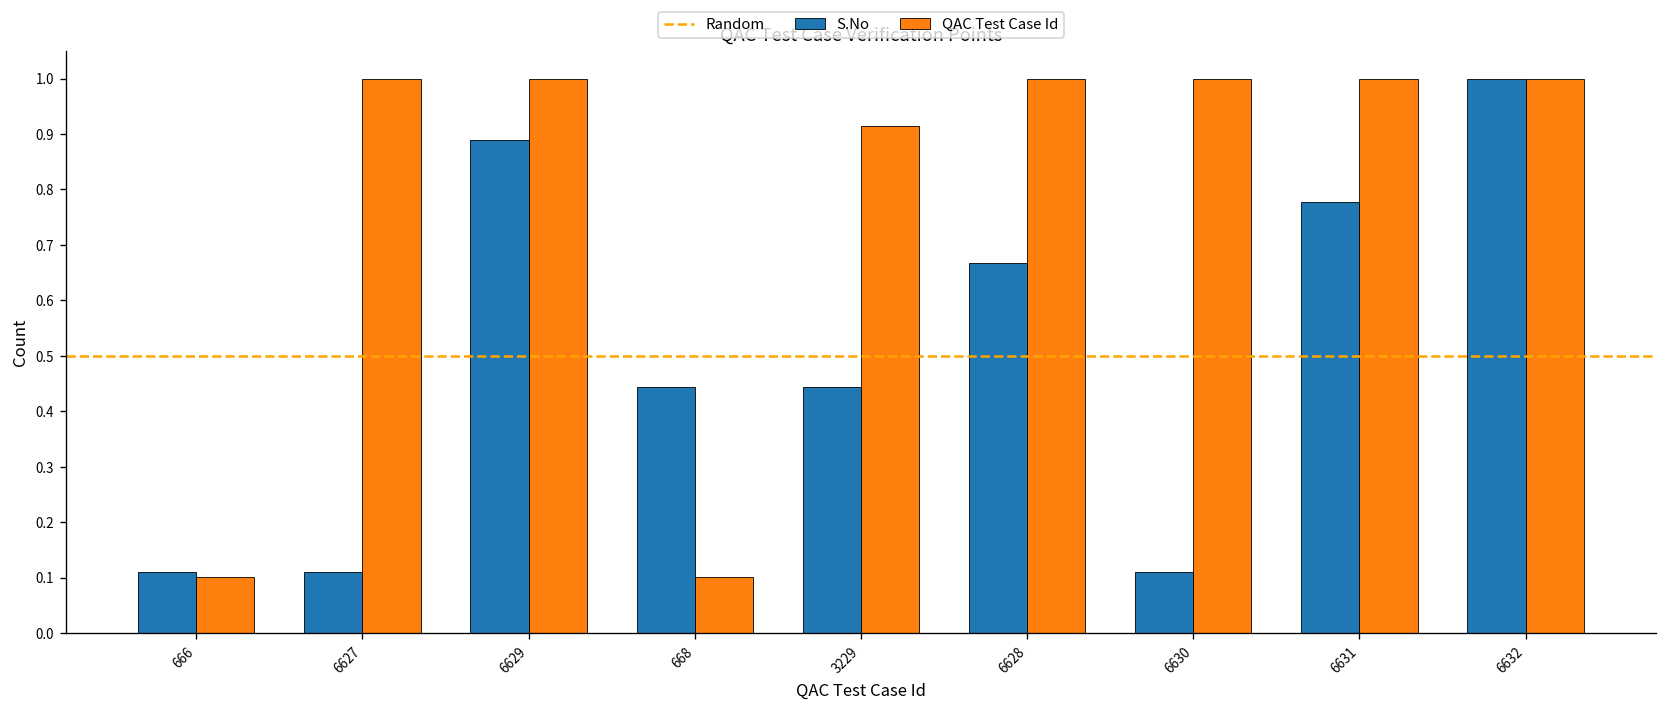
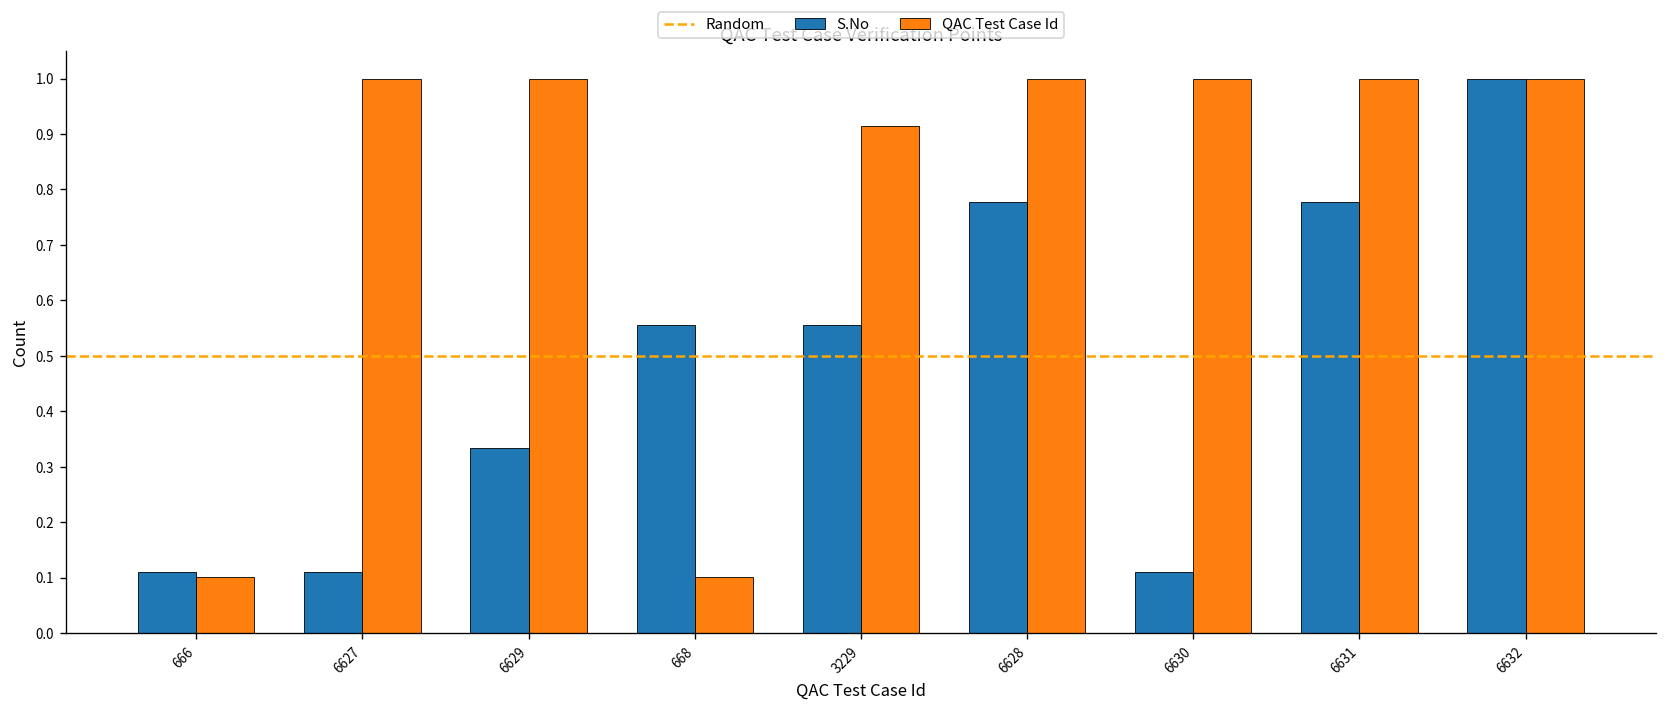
S.No, 6629: 0.89 -> 0.33
S.No, 668: 0.44 -> 0.56
S.No, 3229: 0.44 -> 0.56
S.No, 6628: 0.67 -> 0.78
